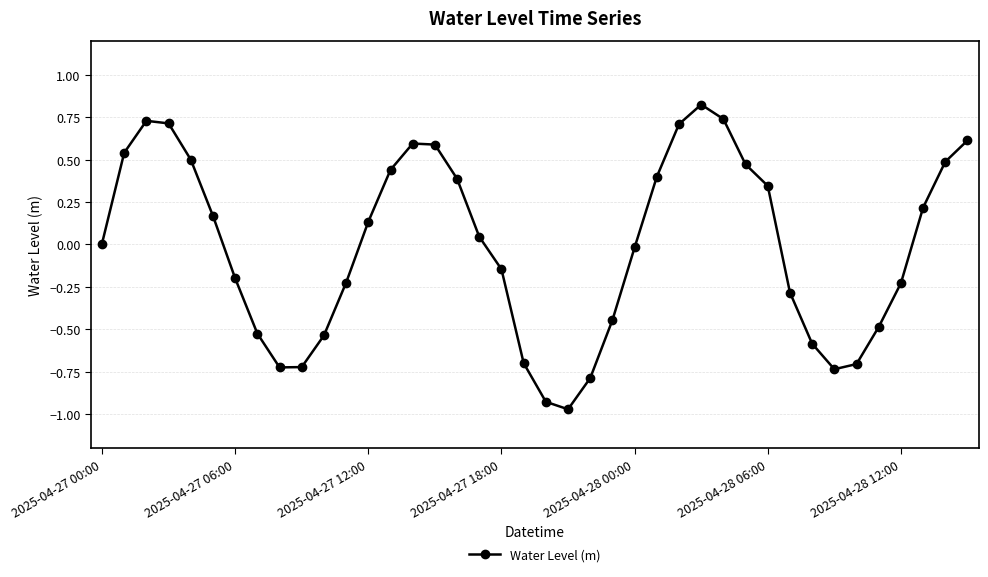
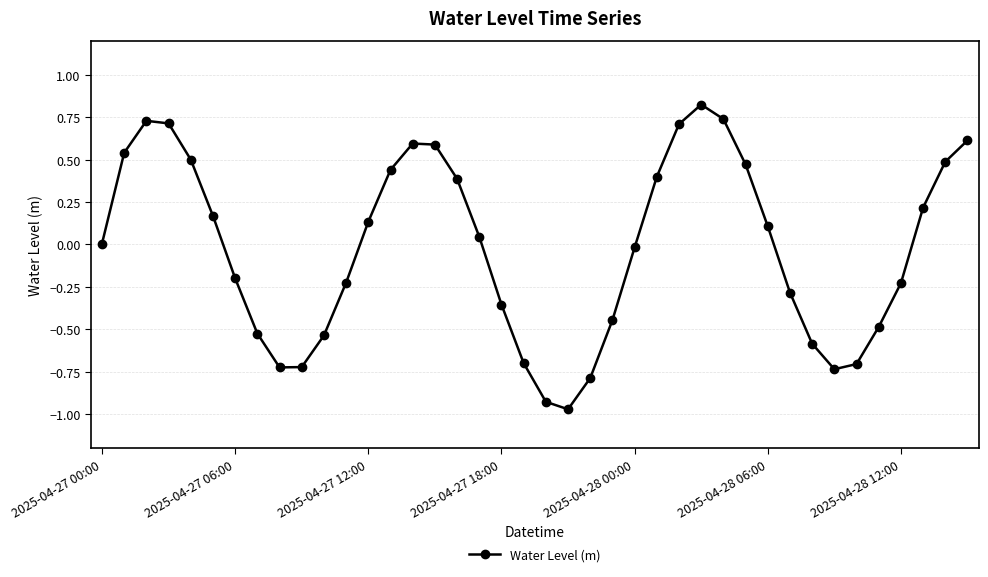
2025-04-27 18:00: -0.15 -> -0.35
2025-04-28 06:00: 0.34 -> 0.11
